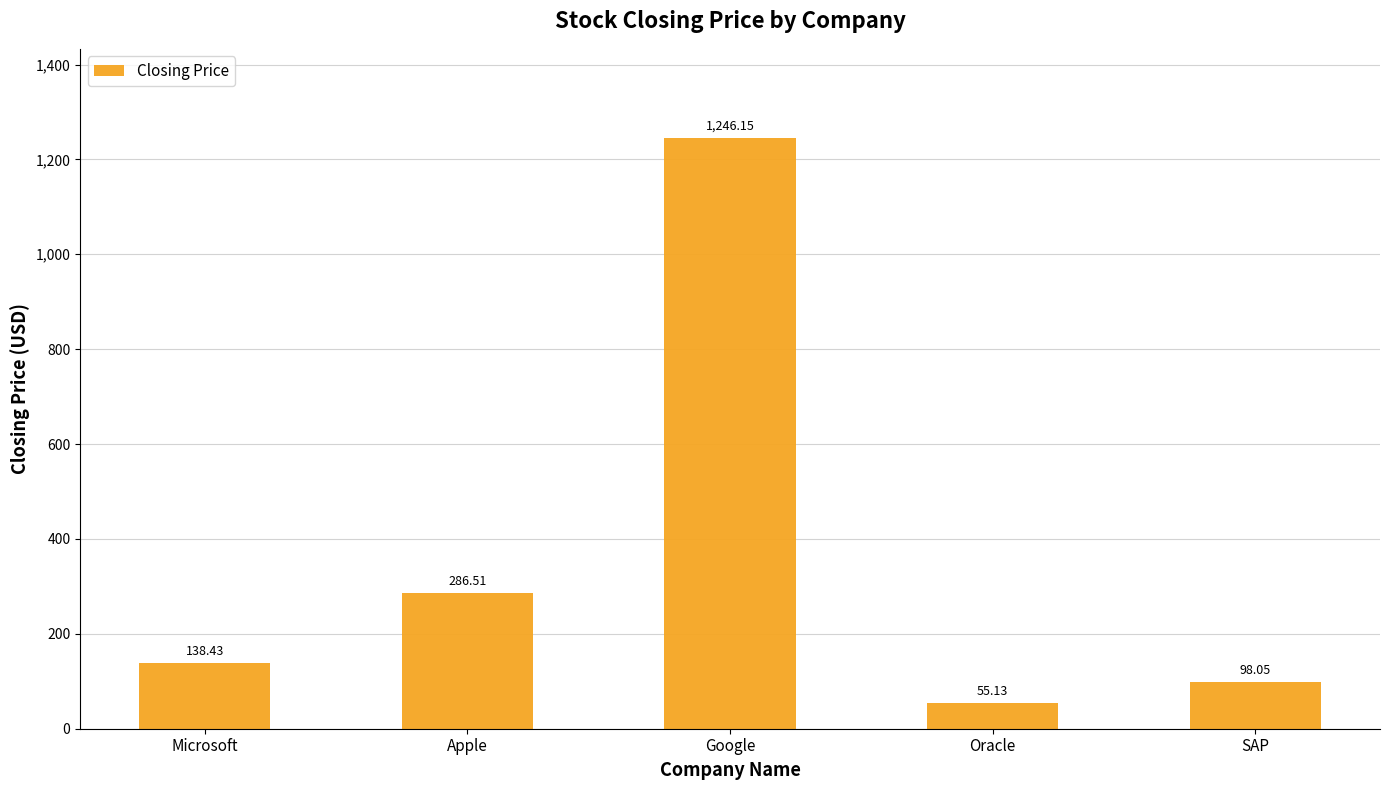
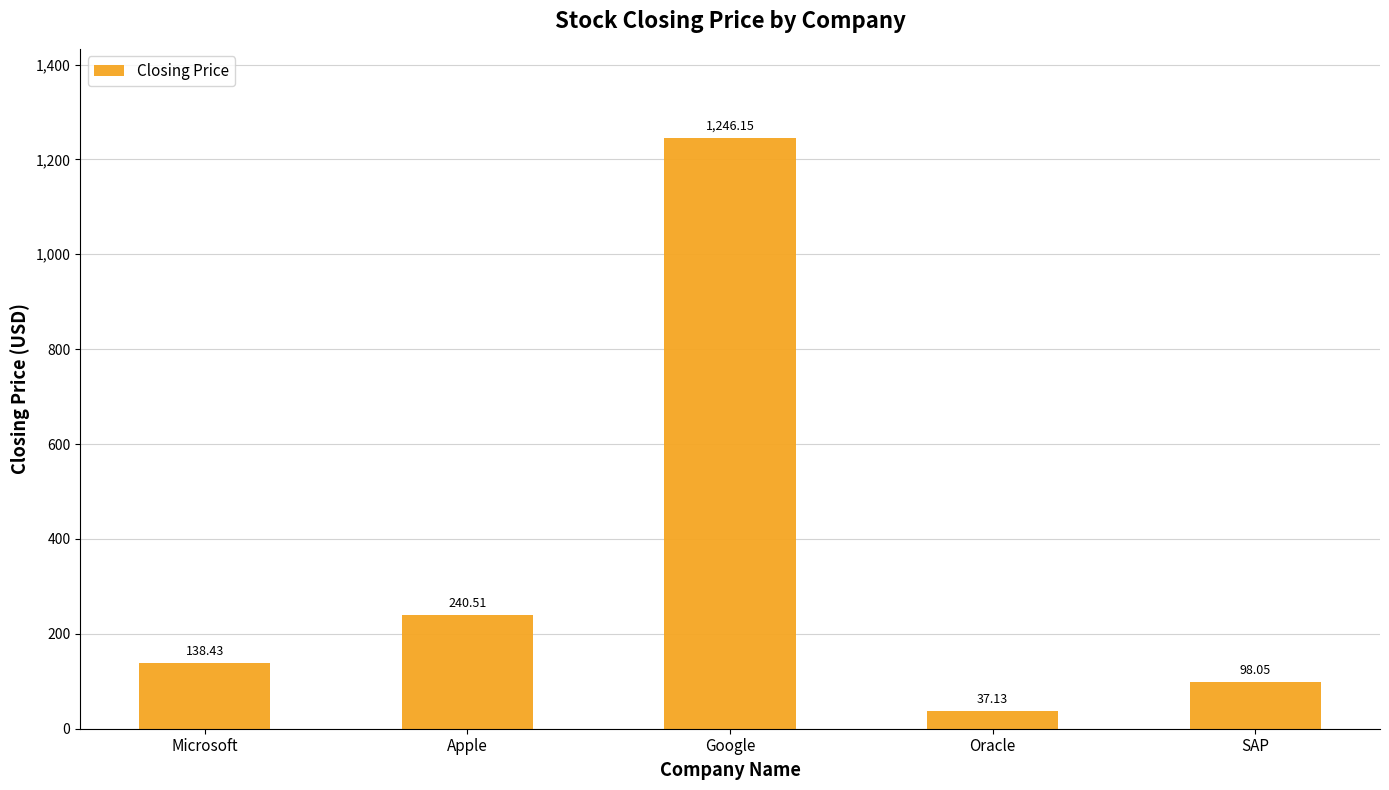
Apple: 286.51 -> 240.51
Oracle: 55.13 -> 37.13
